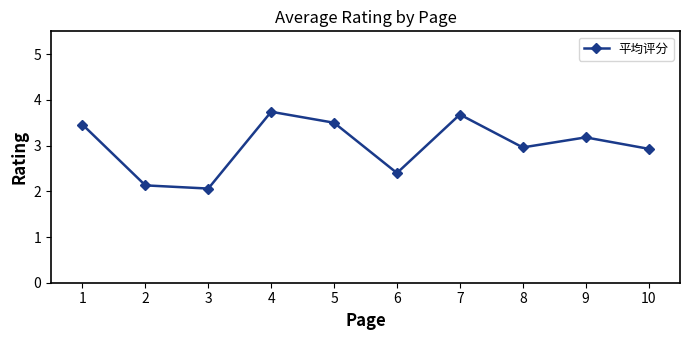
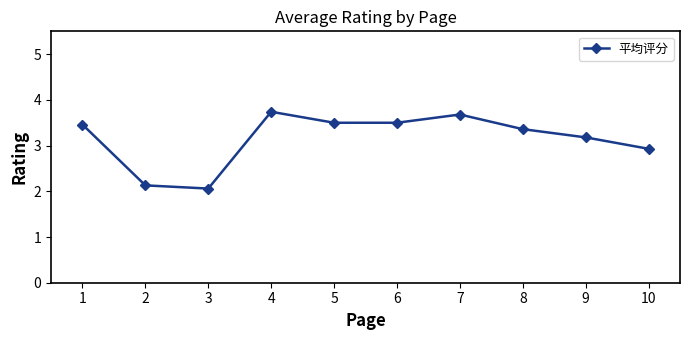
6: 2.4 -> 3.5
8: 3.0 -> 3.4
